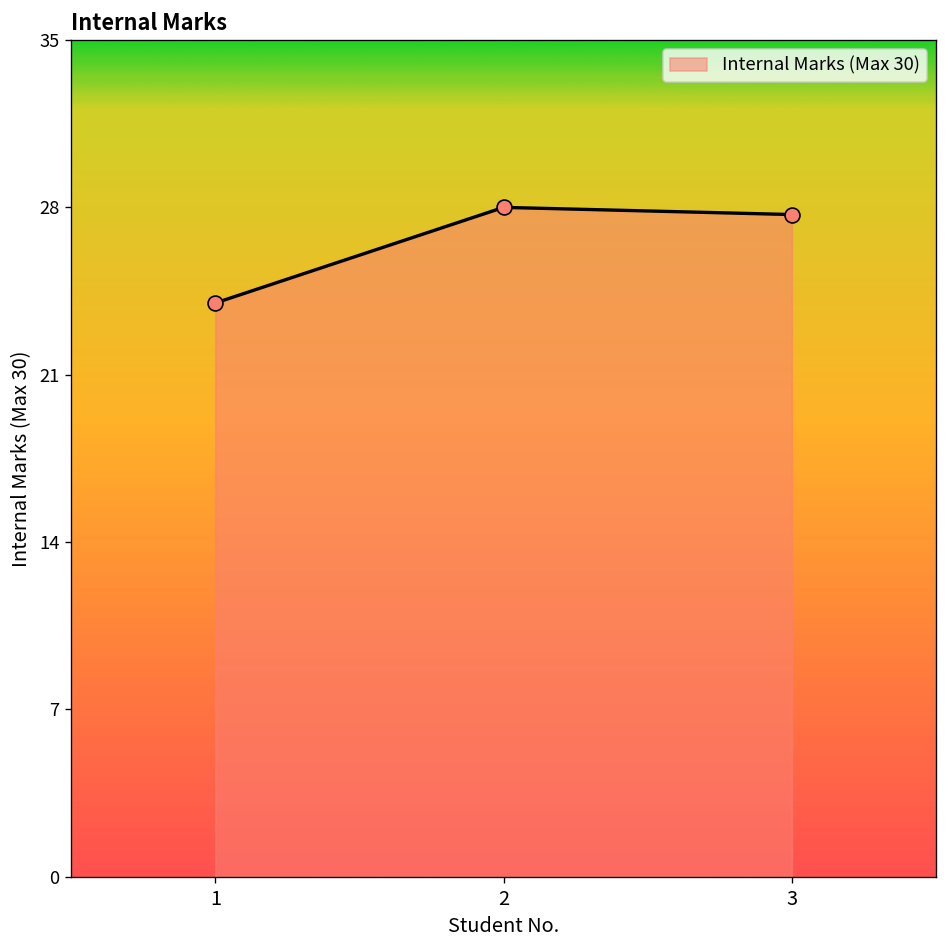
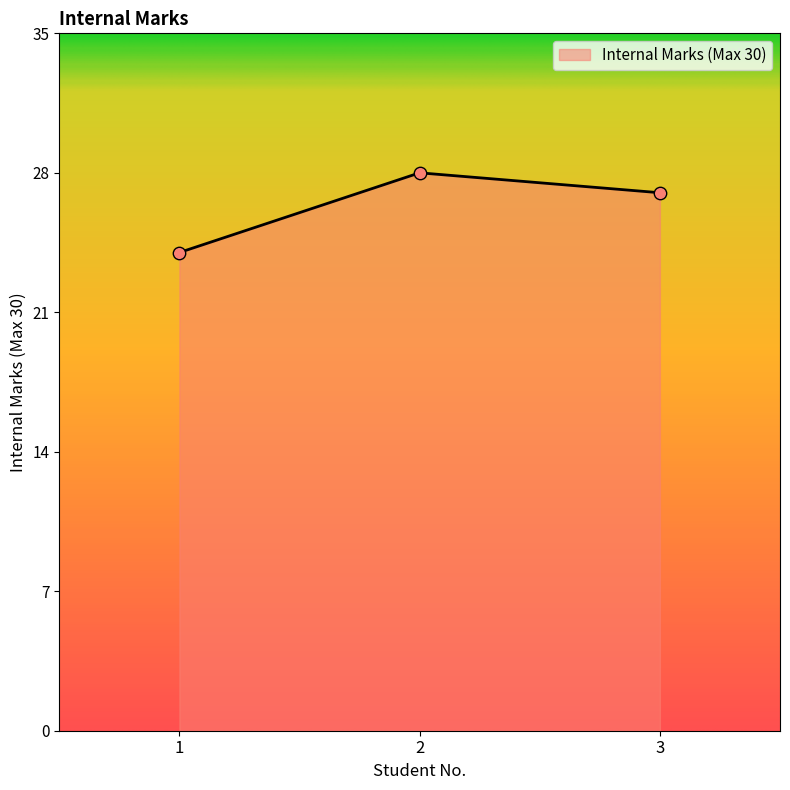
3: 27.7 -> 27.0
